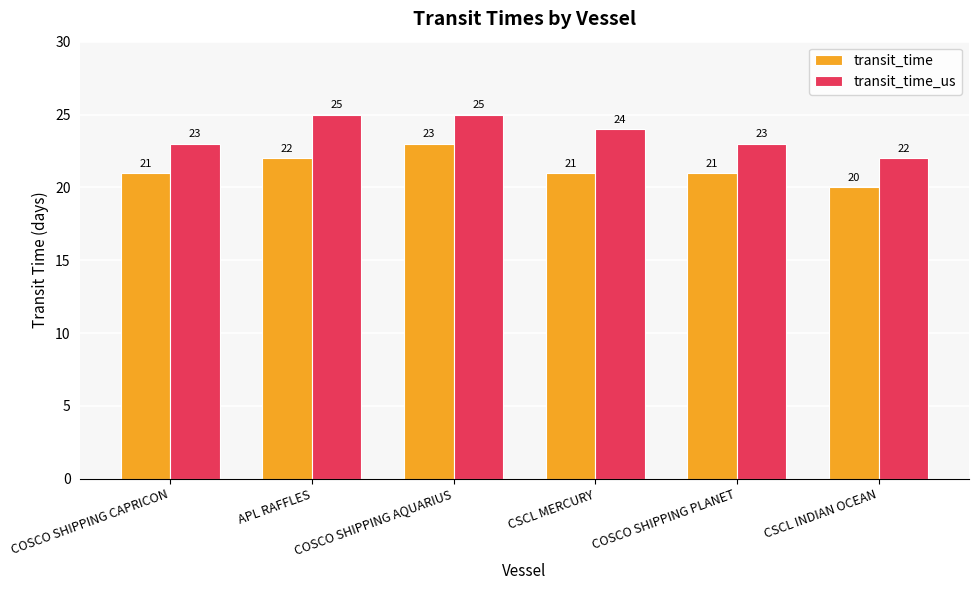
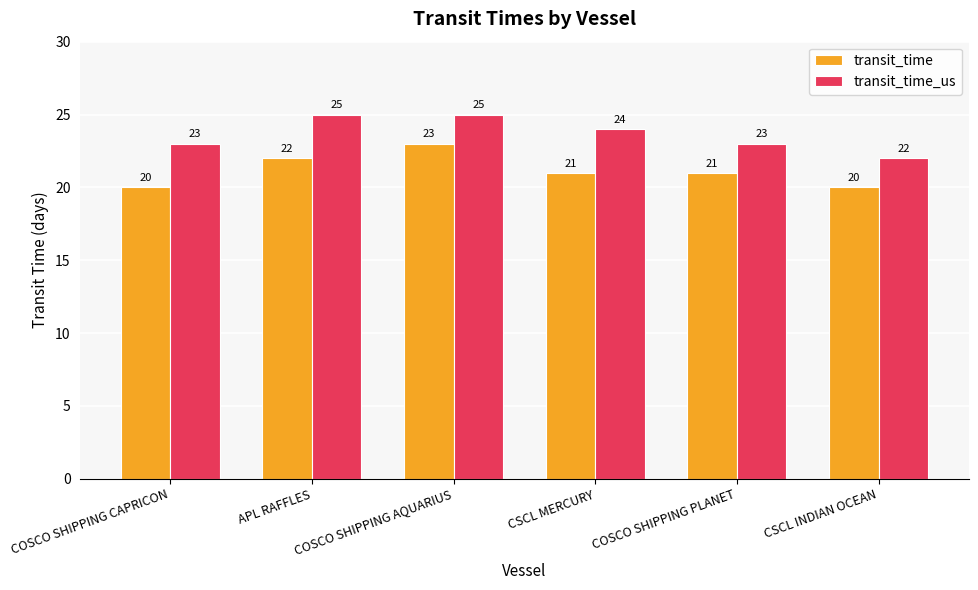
transit_time, COSCO SHIPPING CAPRICON: 21 -> 20
